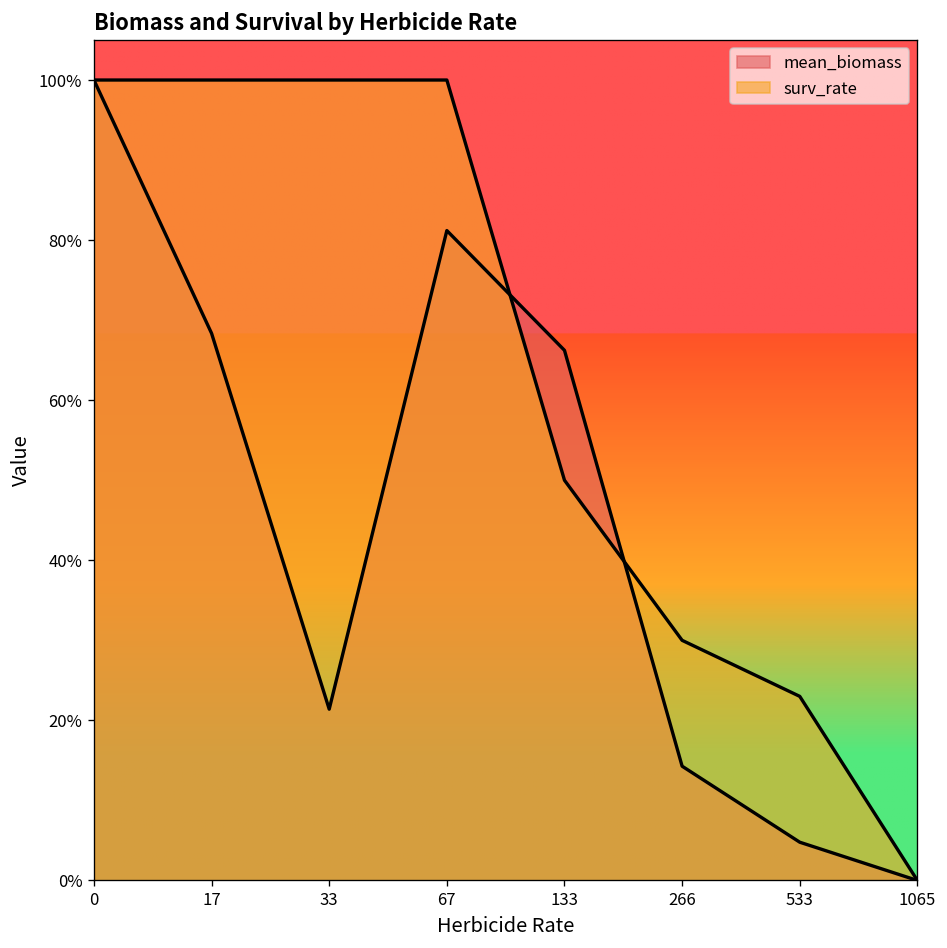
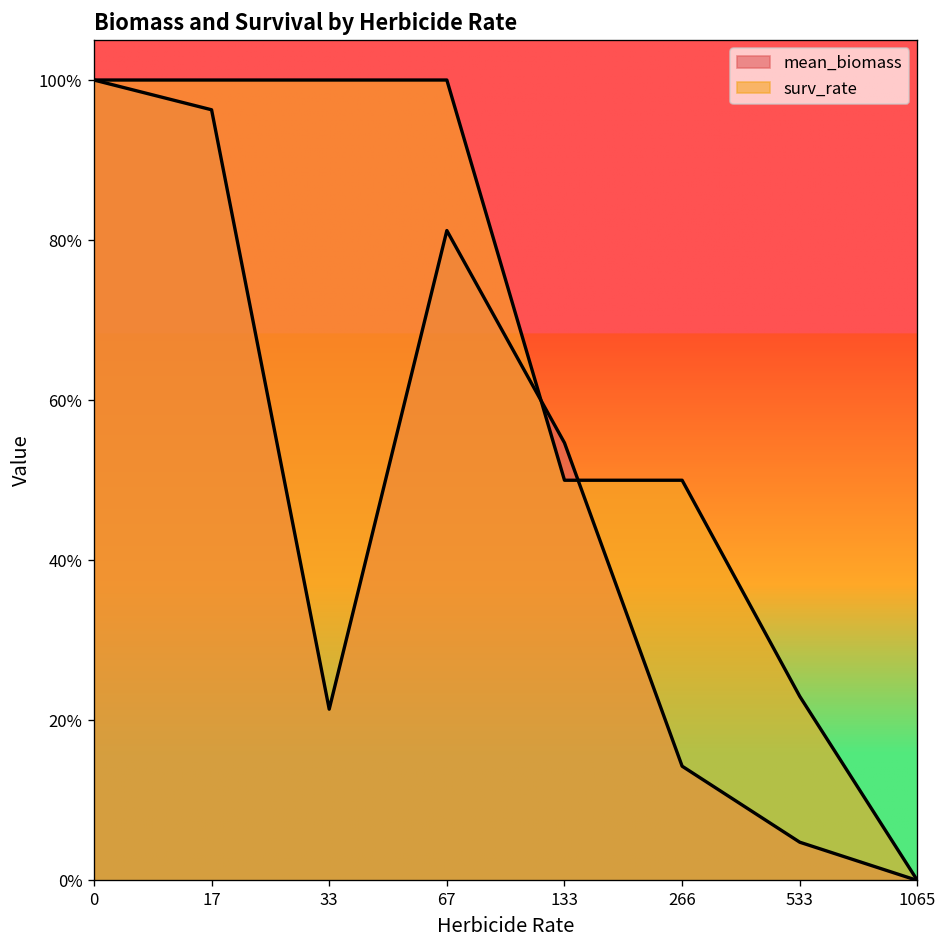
mean_biomass, 17: 68% -> 96%
mean_biomass, 133: 66% -> 55%
surv_rate, 266: 30% -> 50%
